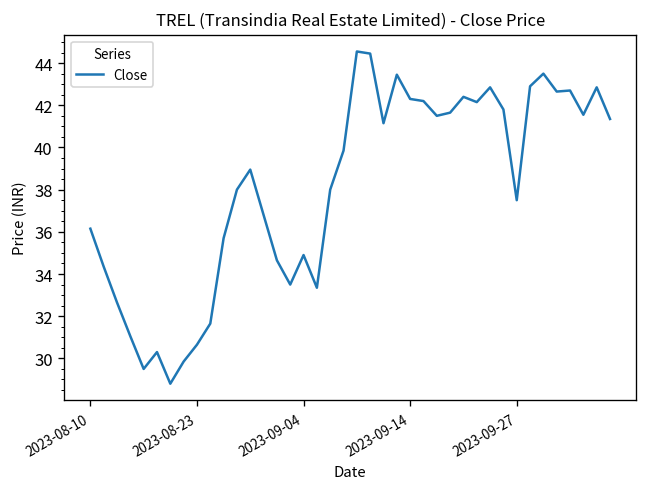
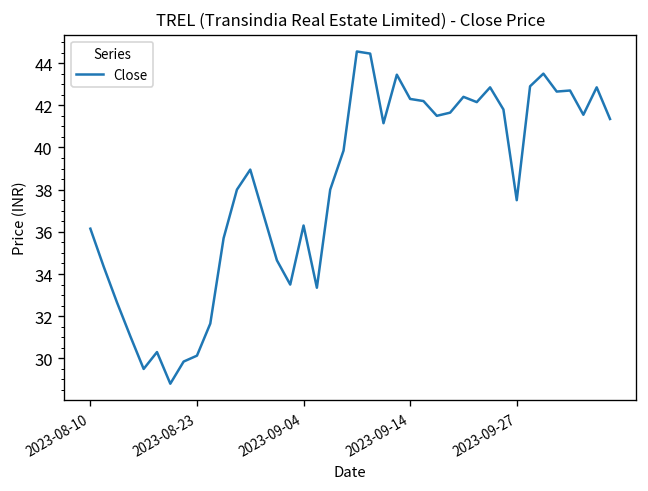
2023-08-23: 30.7 -> 30.1
2023-09-04: 34.9 -> 36.3
